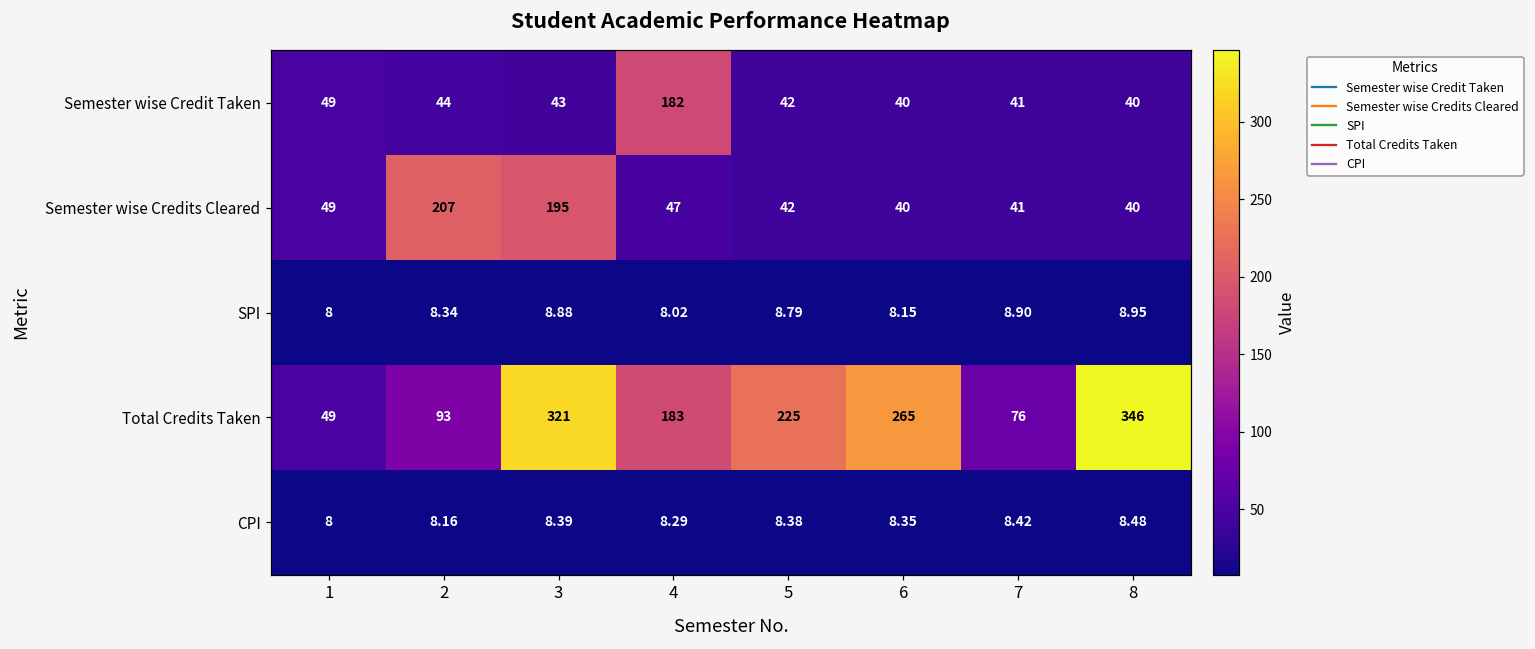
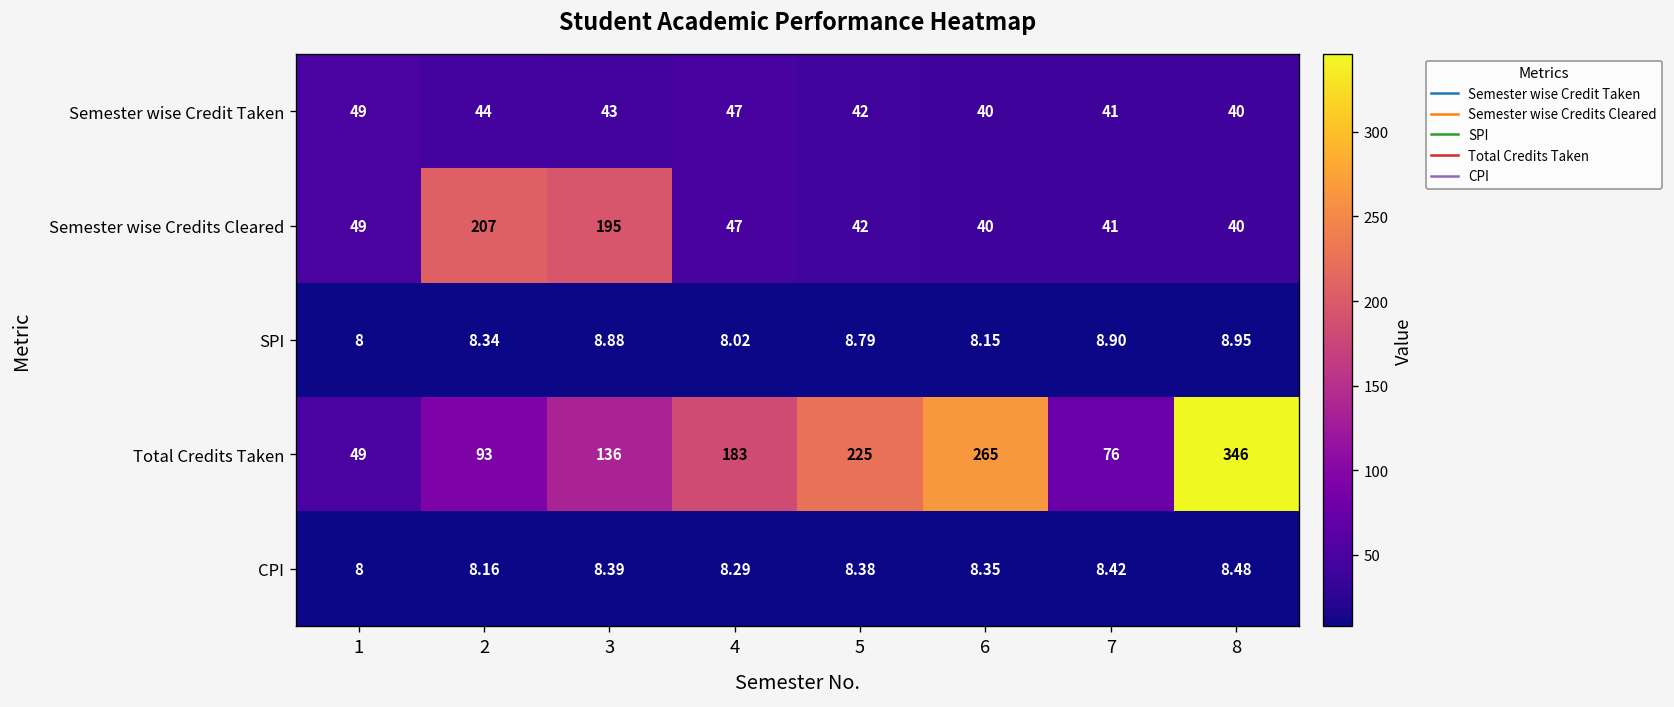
Semester wise Credit Taken, 4: 182 -> 47
Total Credits Taken, 3: 321 -> 136
